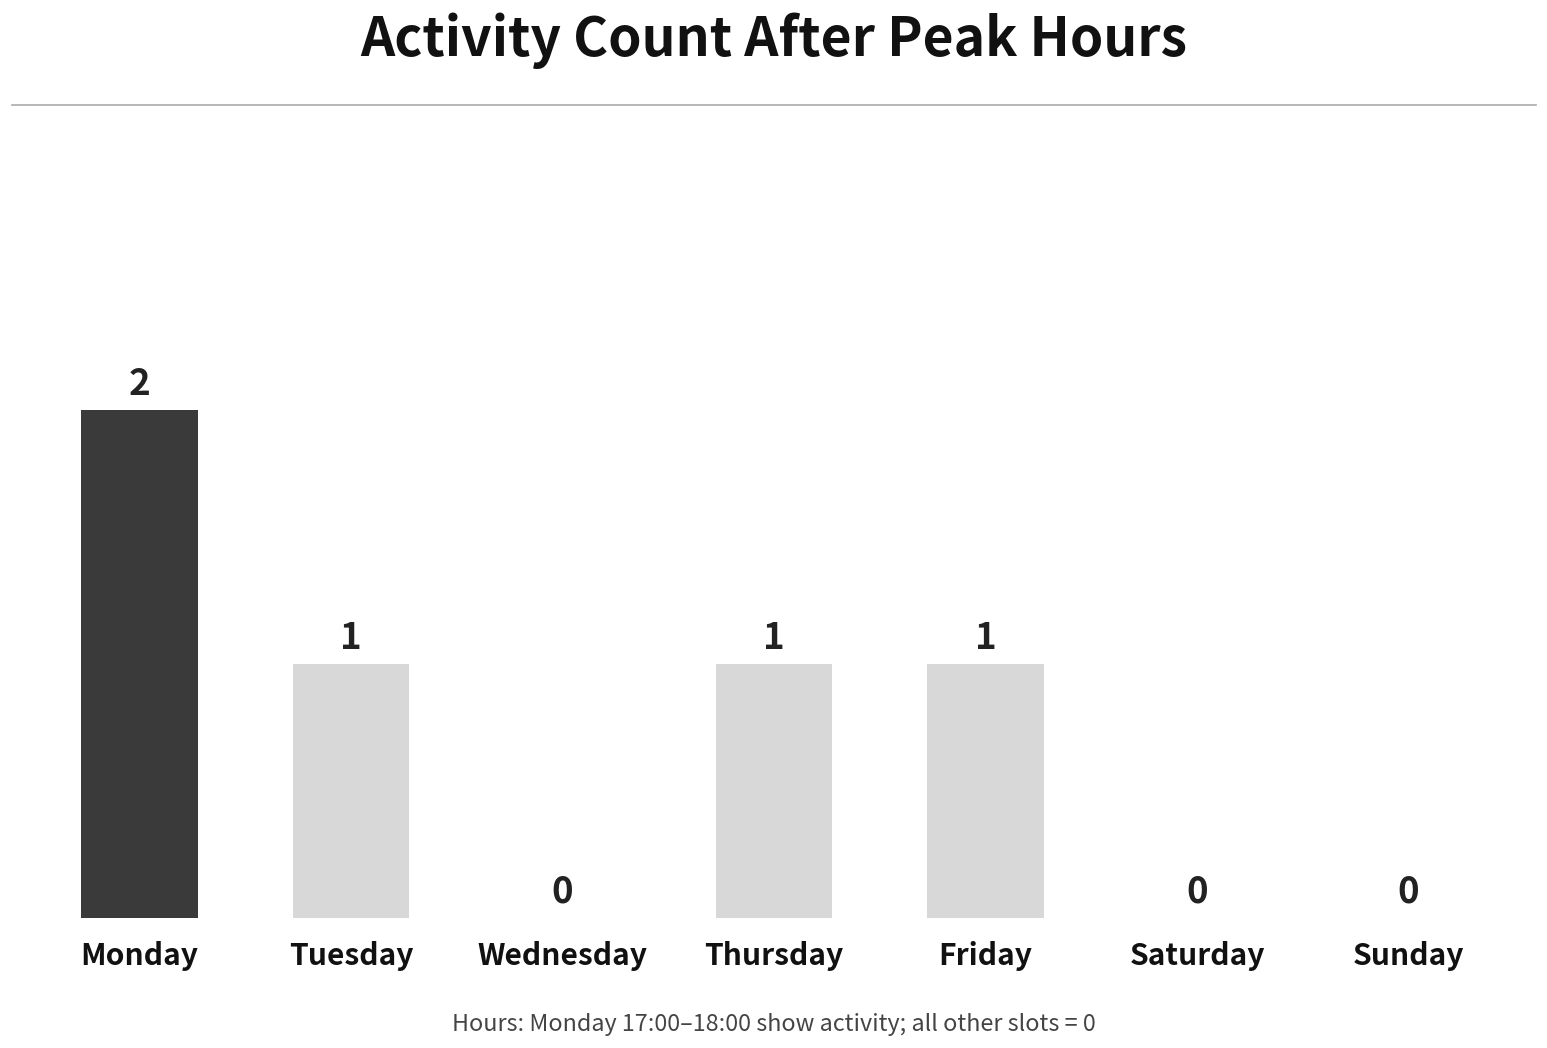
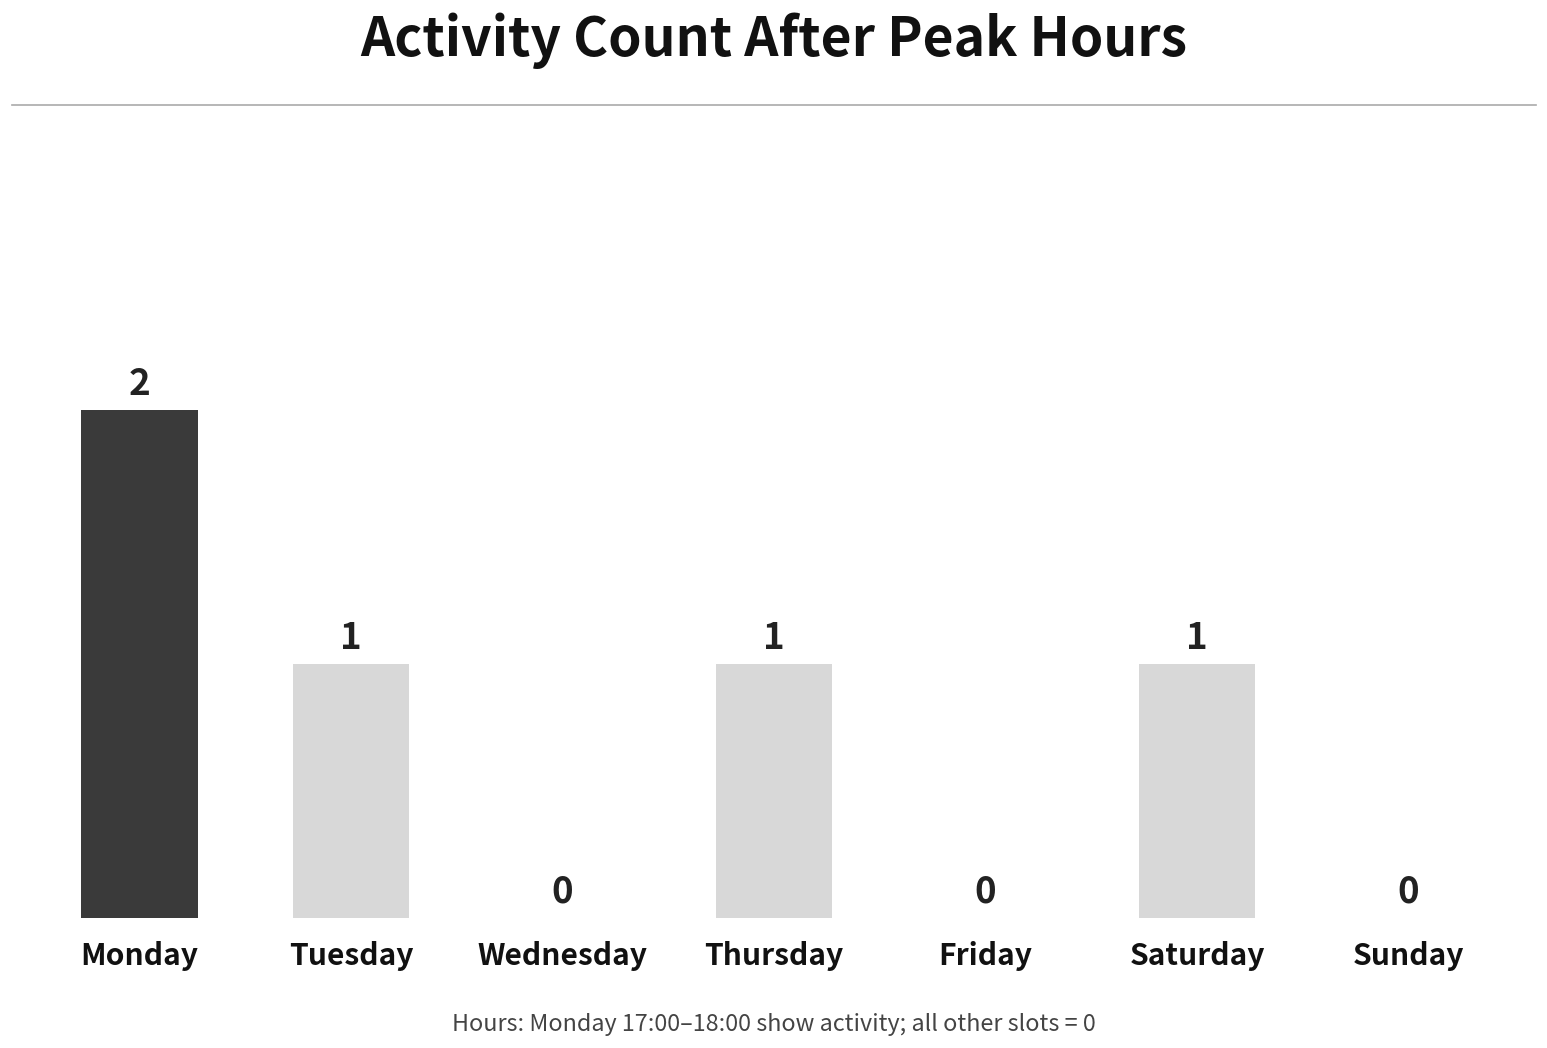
Friday: 1 -> 0
Saturday: 0 -> 1
